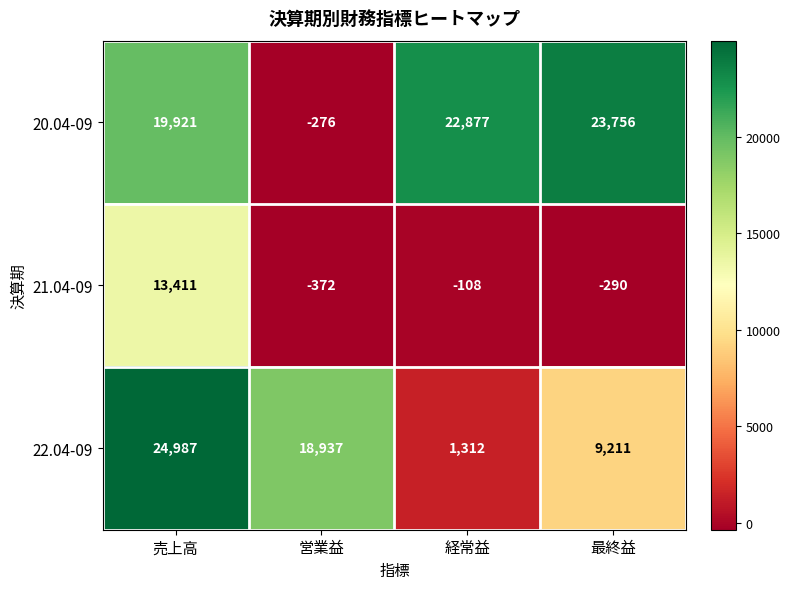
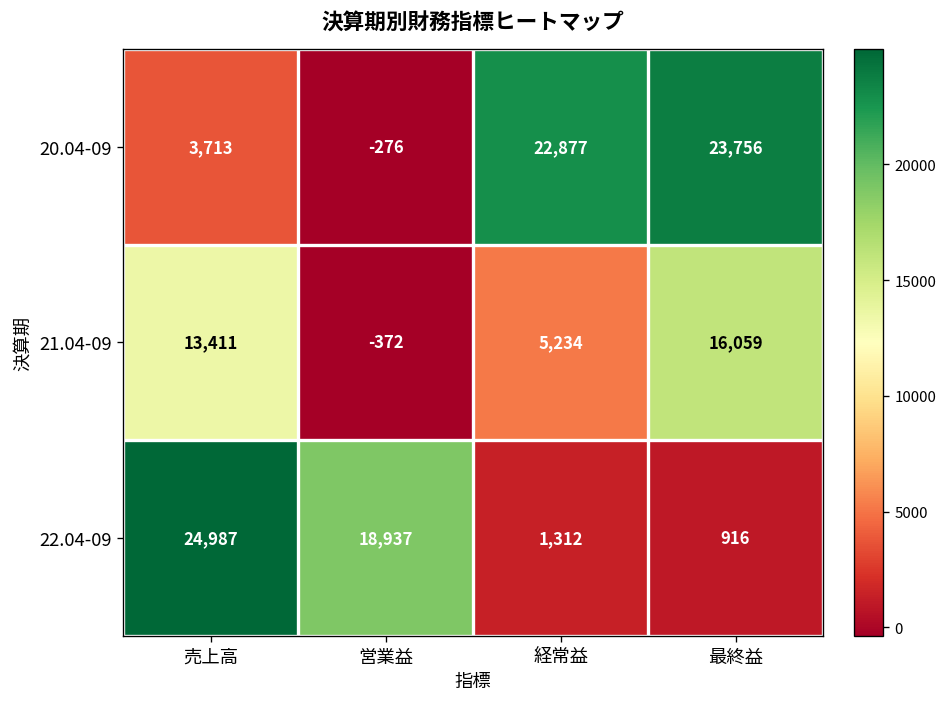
20.04-09, 売上高: 19,921 -> 3,713
21.04-09, 経常益: -108 -> 5,234
21.04-09, 最終益: -290 -> 16,059
22.04-09, 最終益: 9,211 -> 916
